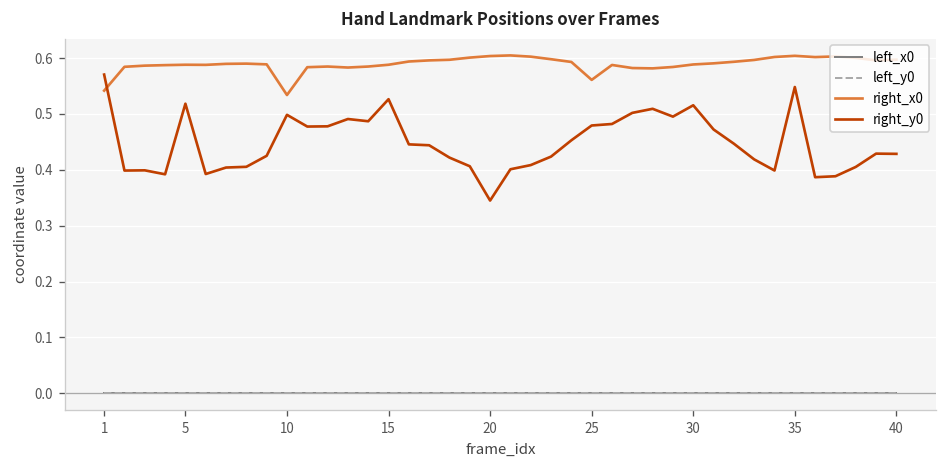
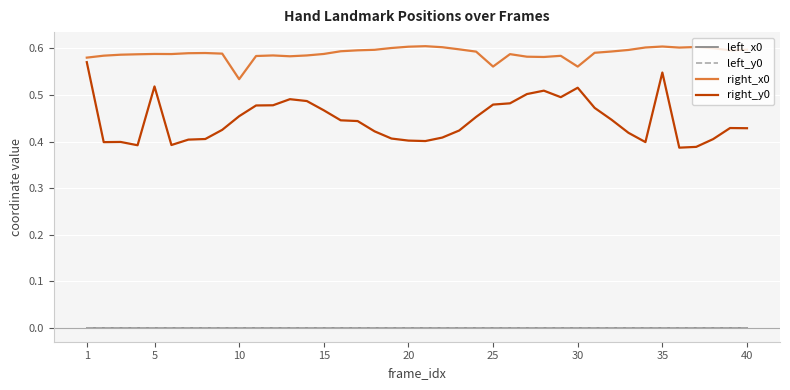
right_x0, 1: 0.54 -> 0.58
right_y0, 10: 0.50 -> 0.45
right_y0, 15: 0.53 -> 0.47
right_y0, 20: 0.35 -> 0.40
right_x0, 30: 0.59 -> 0.56
